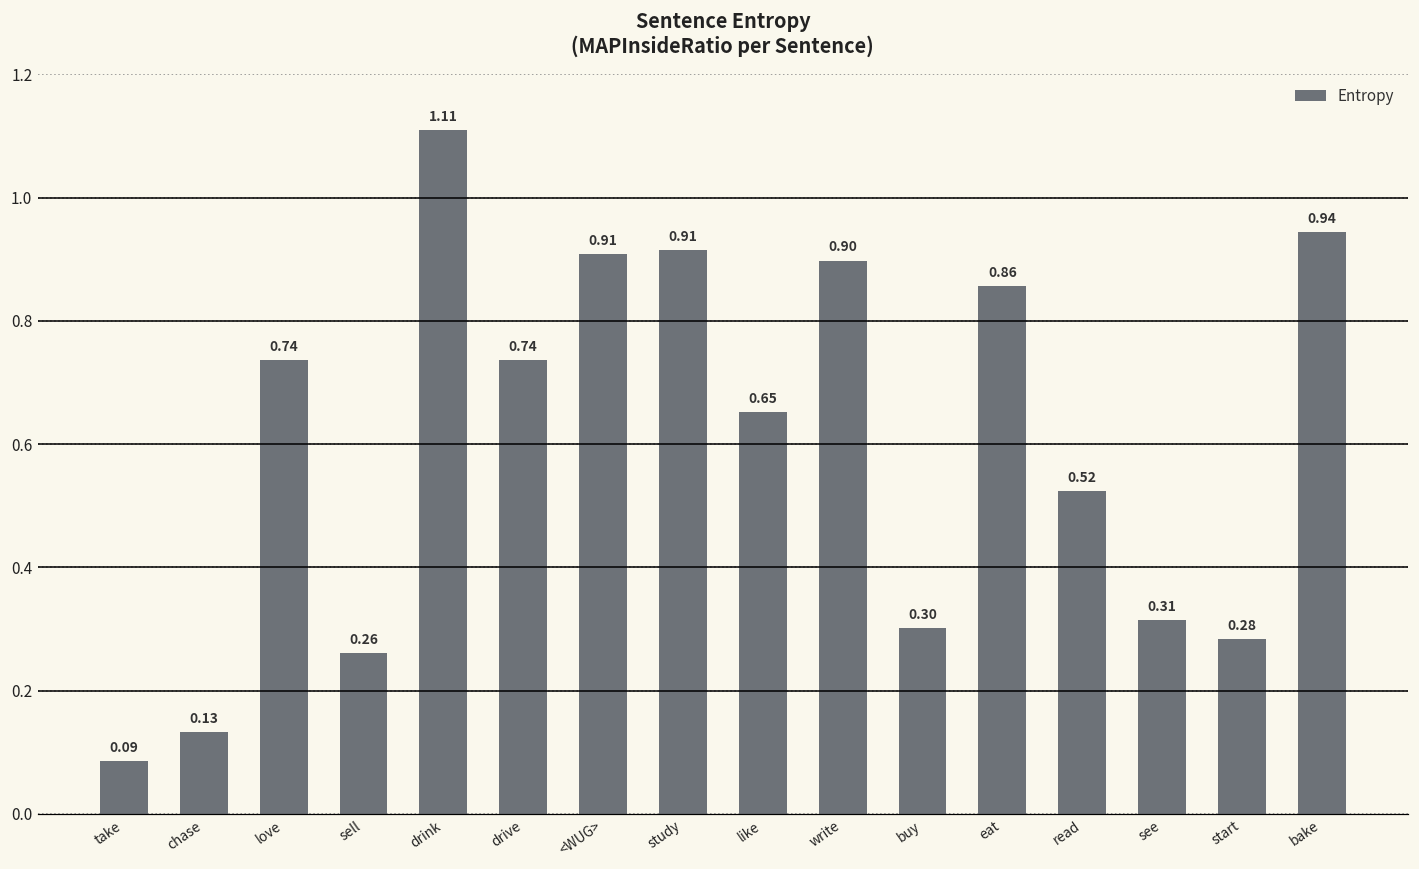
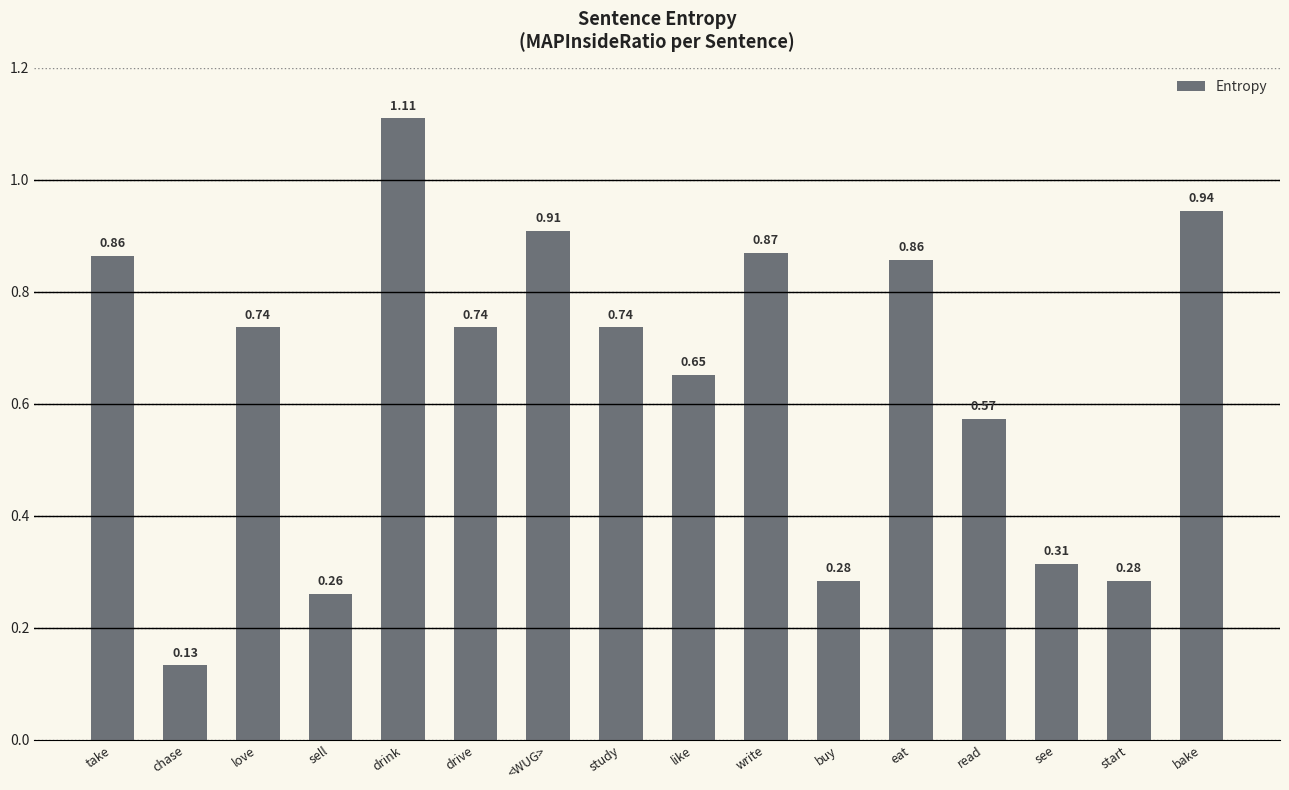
take: 0.09 -> 0.86
study: 0.91 -> 0.74
write: 0.90 -> 0.87
buy: 0.30 -> 0.28
read: 0.52 -> 0.57
